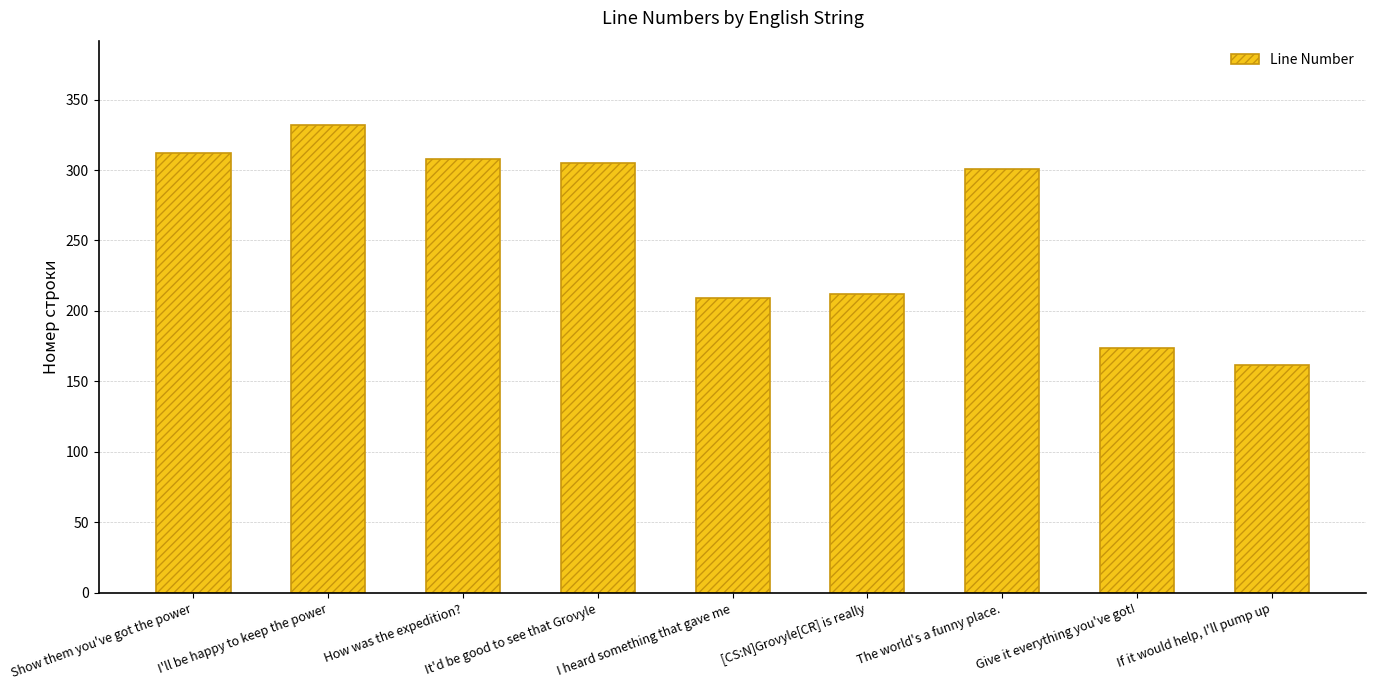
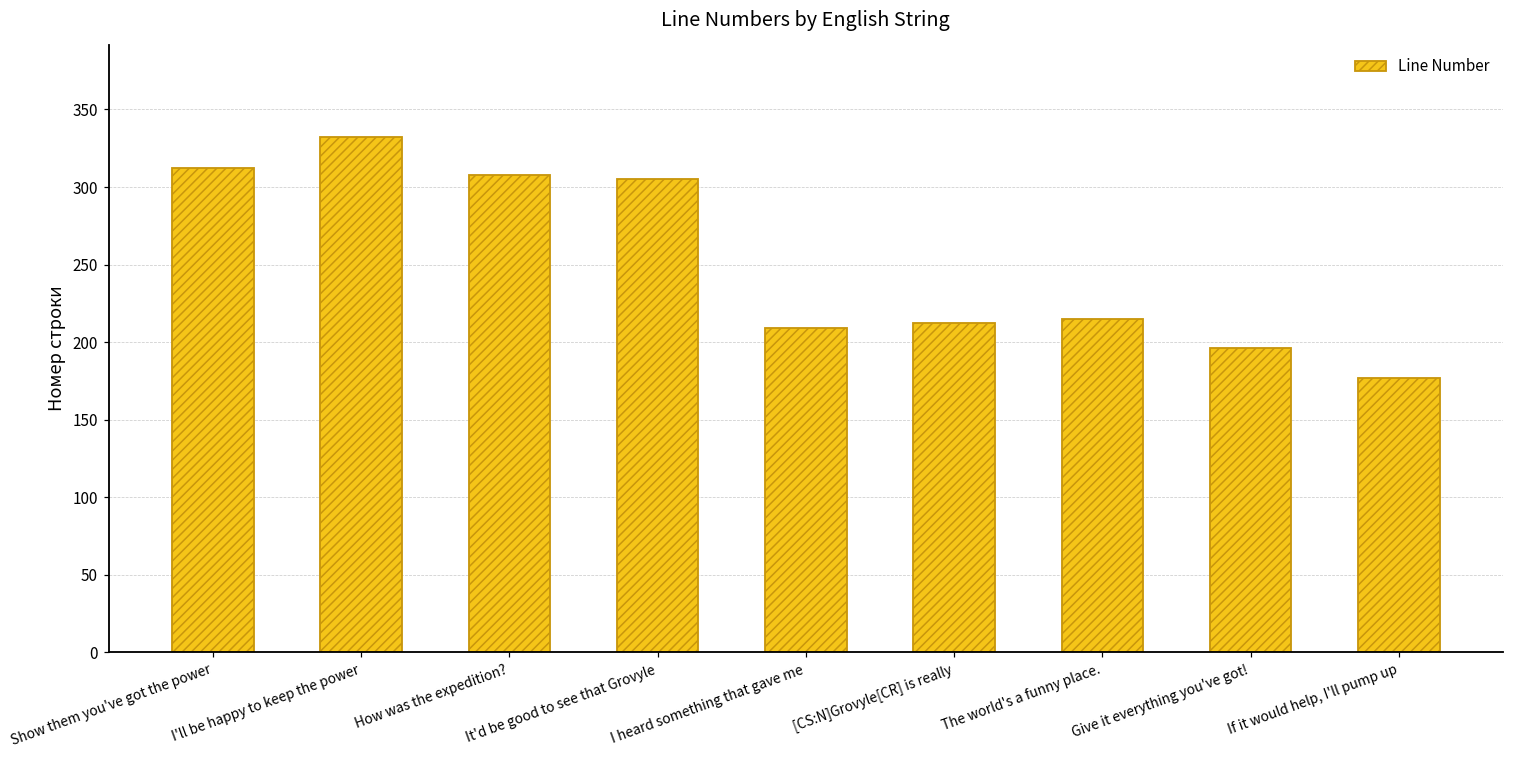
The world's a funny place.: 301 -> 215
Give it everything you've got!: 174 -> 196
If it would help, I'll pump up: 162 -> 177
